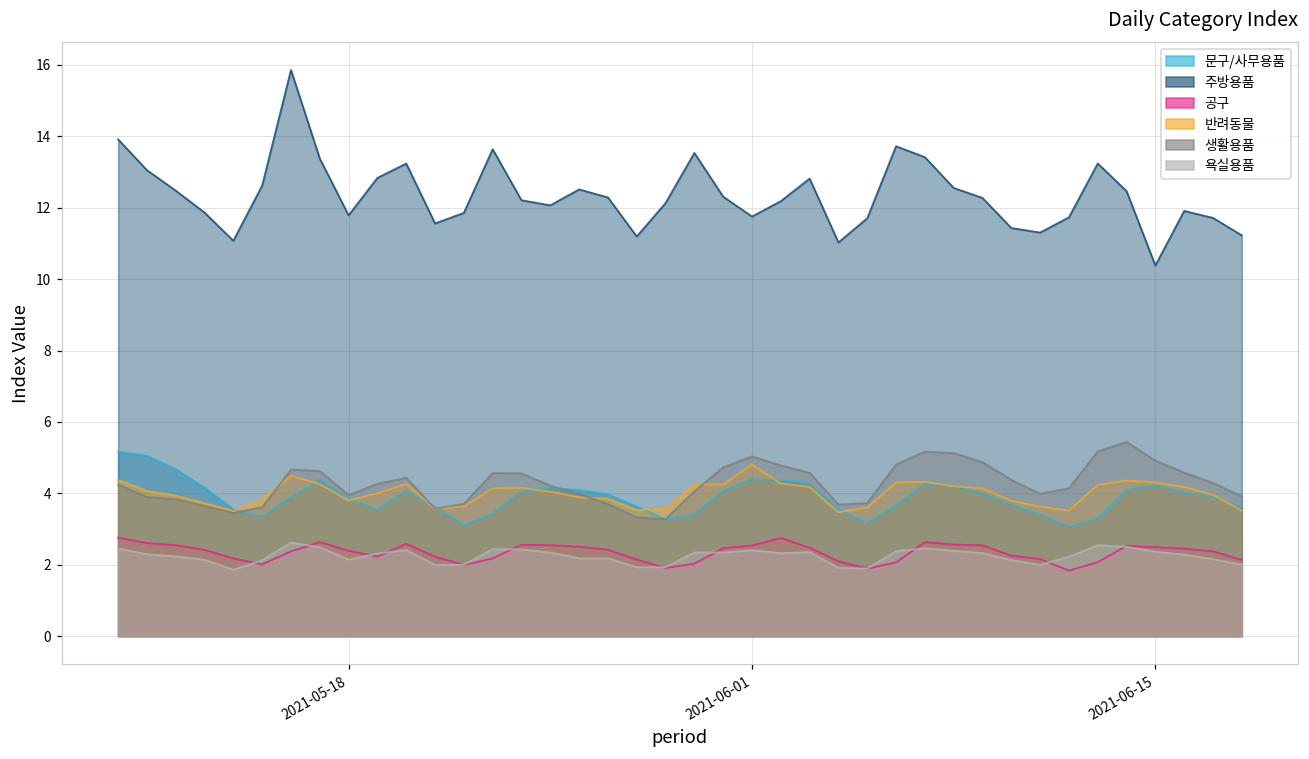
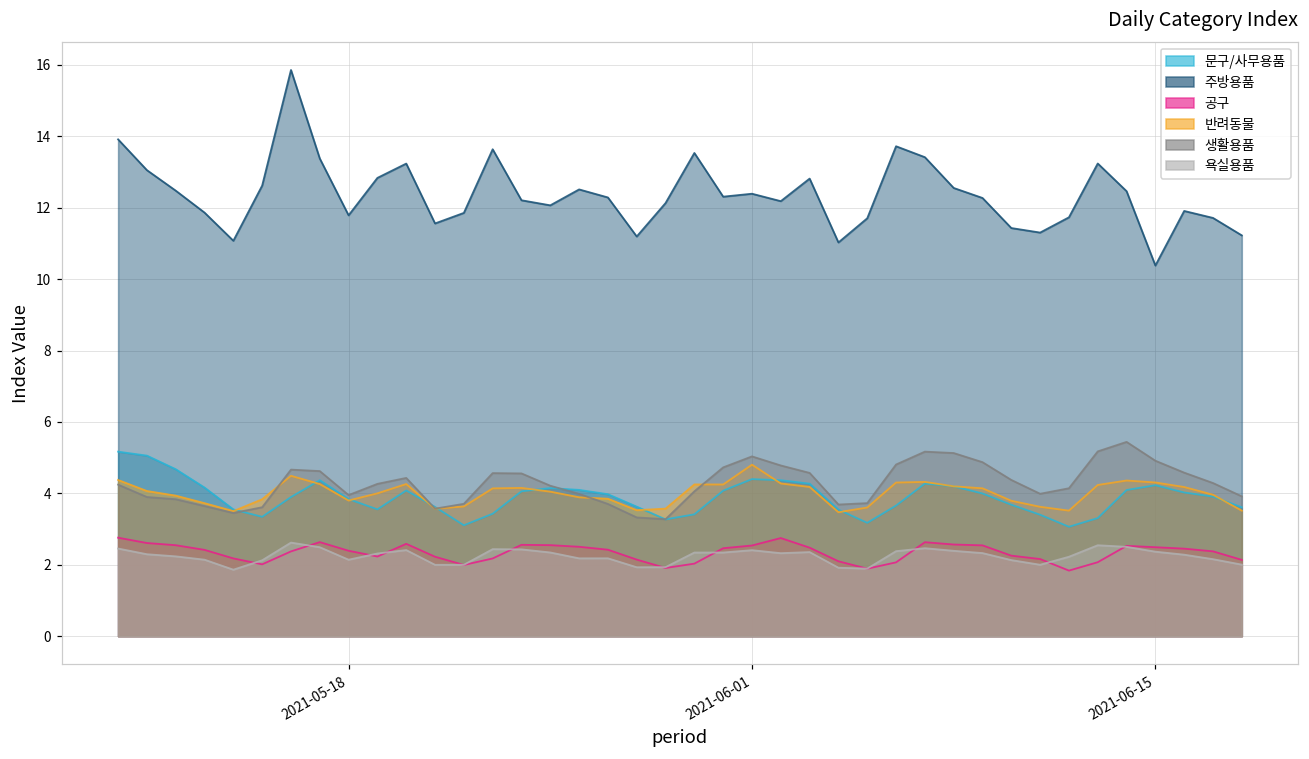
주방용품, 2021-06-01: 11.8 -> 12.4
